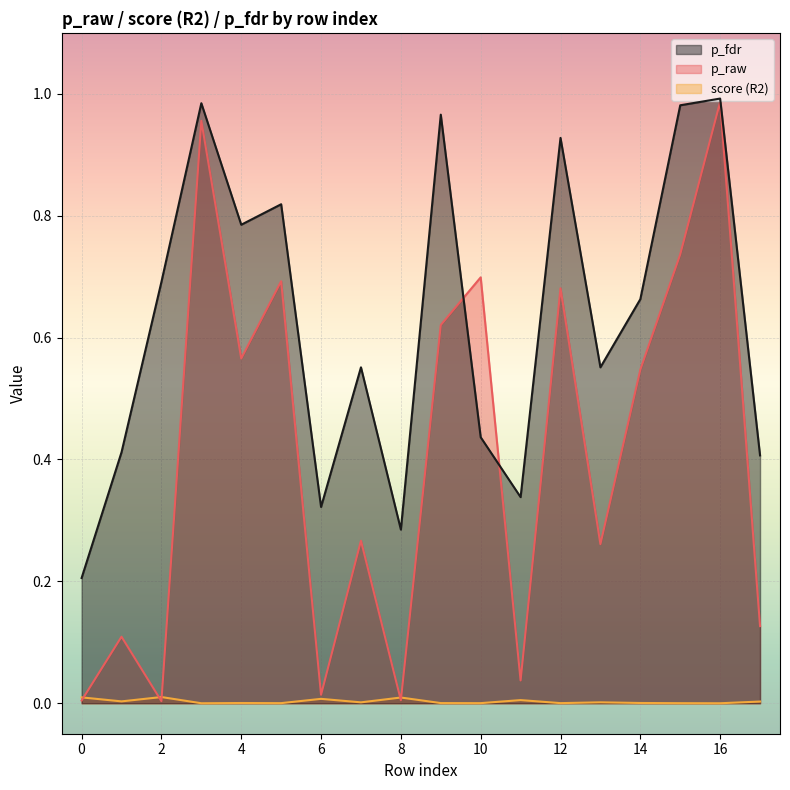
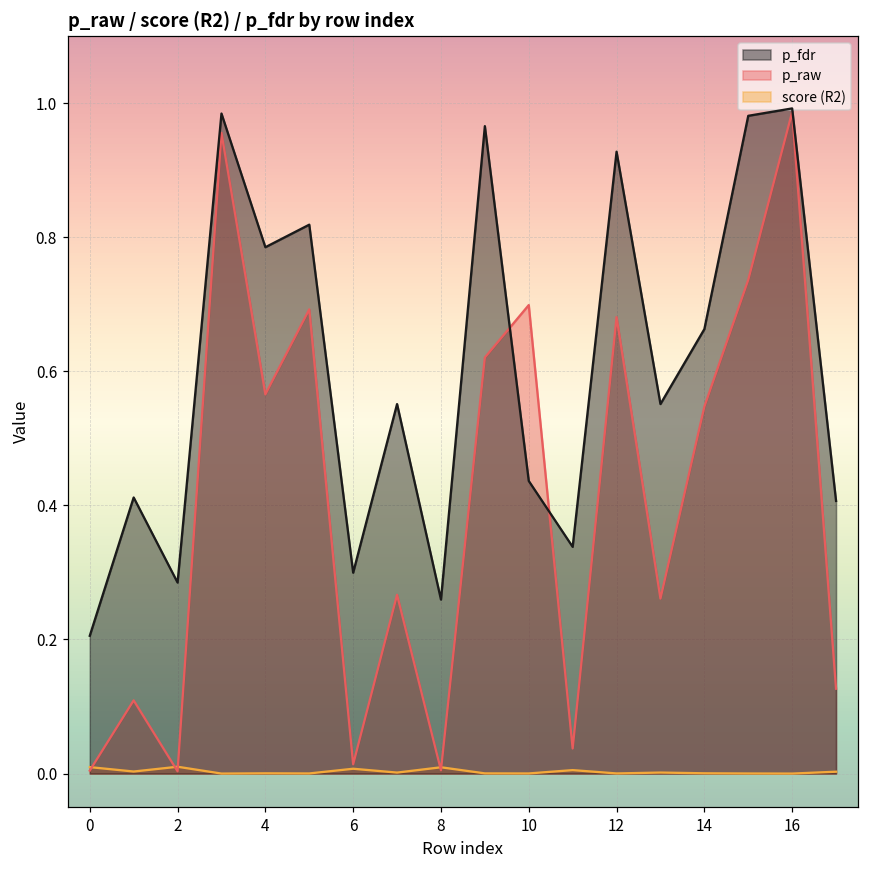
p_fdr, 2: 0.69 -> 0.28
p_fdr, 6: 0.32 -> 0.30
p_fdr, 8: 0.28 -> 0.26
